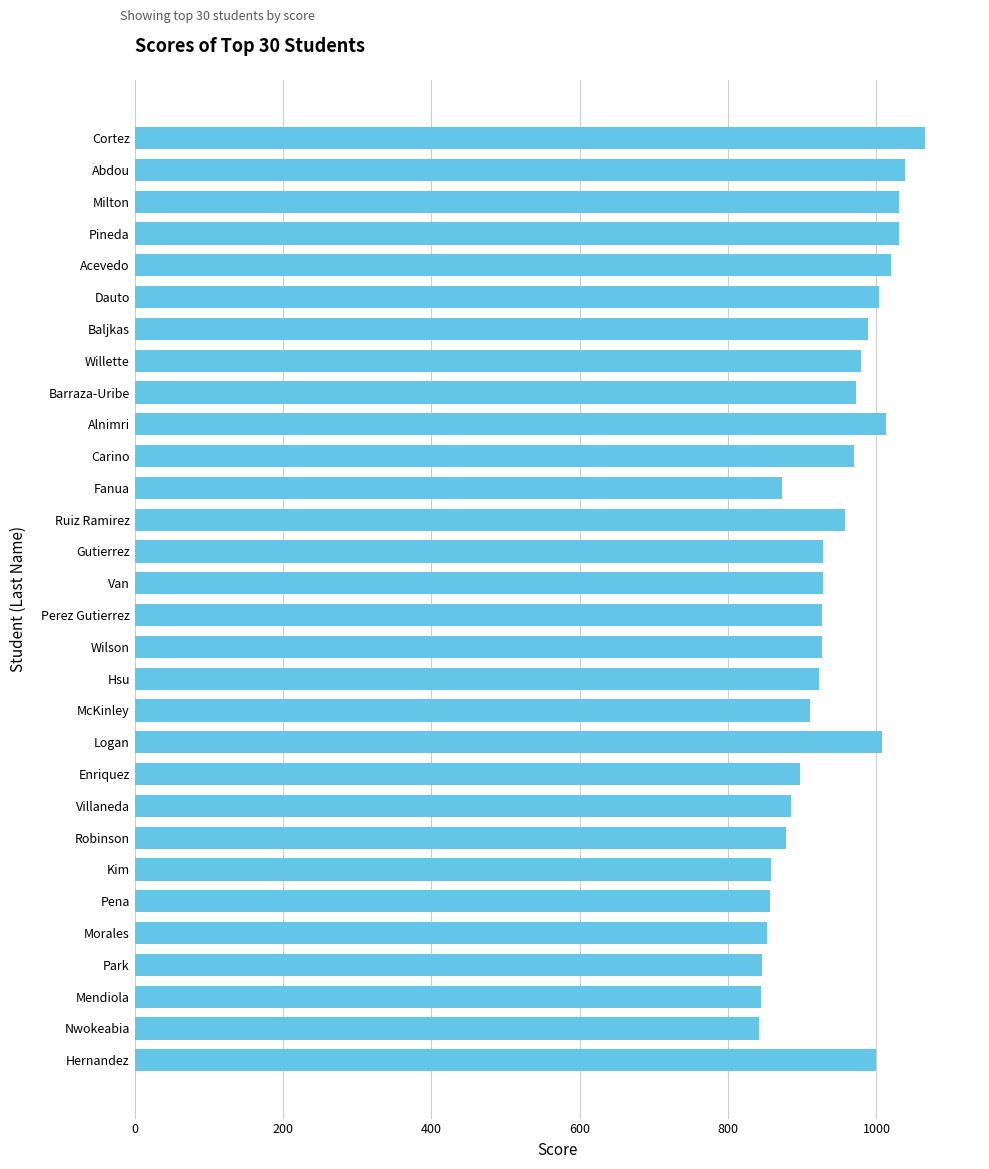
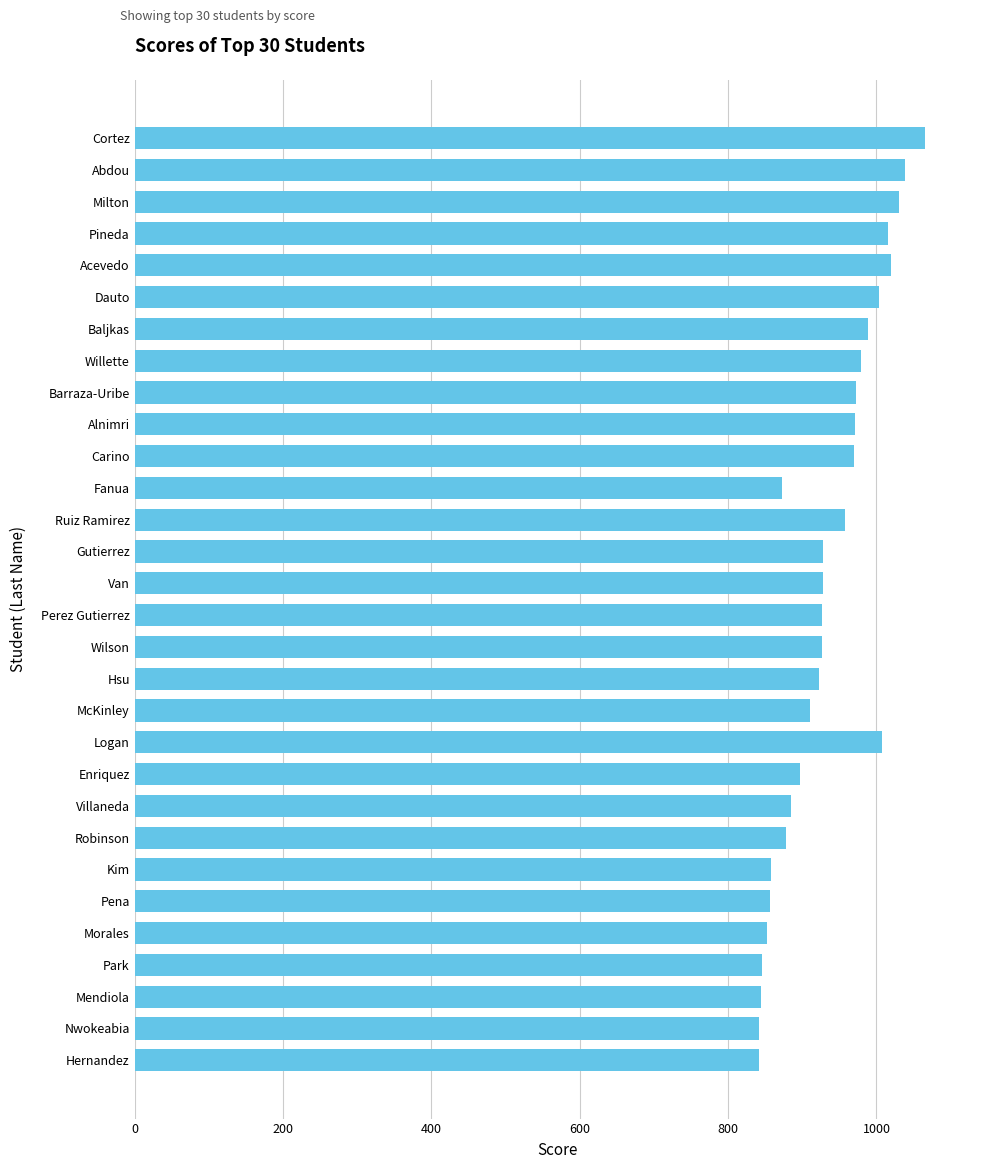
Pineda: 1030 -> 1020
Alnimri: 1010 -> 970
Hernandez: 1000 -> 840
